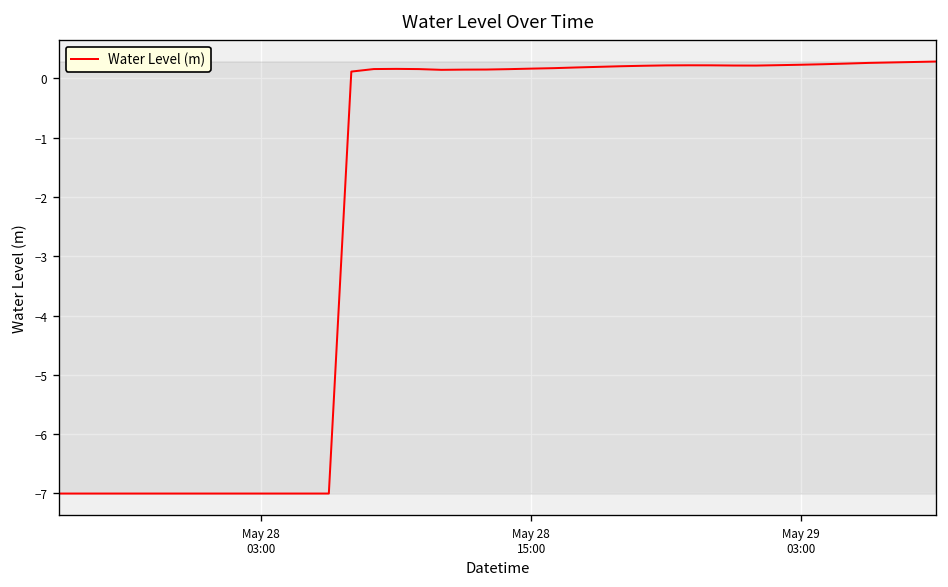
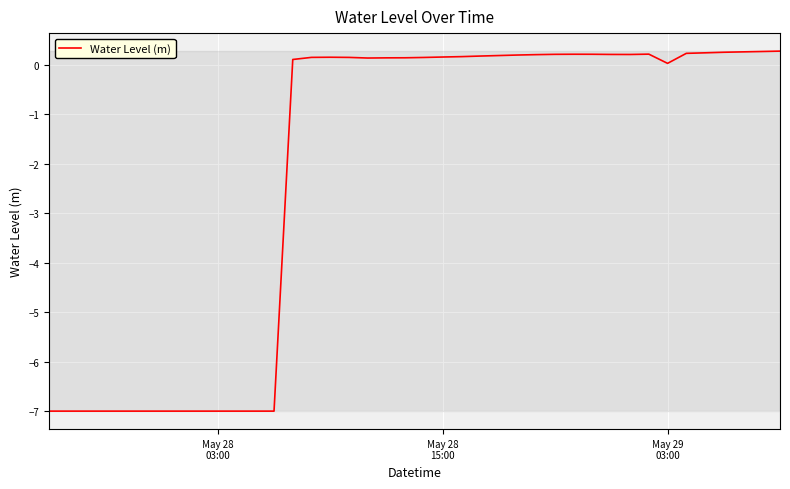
May 29 03:00: 0.2 -> 0.0
